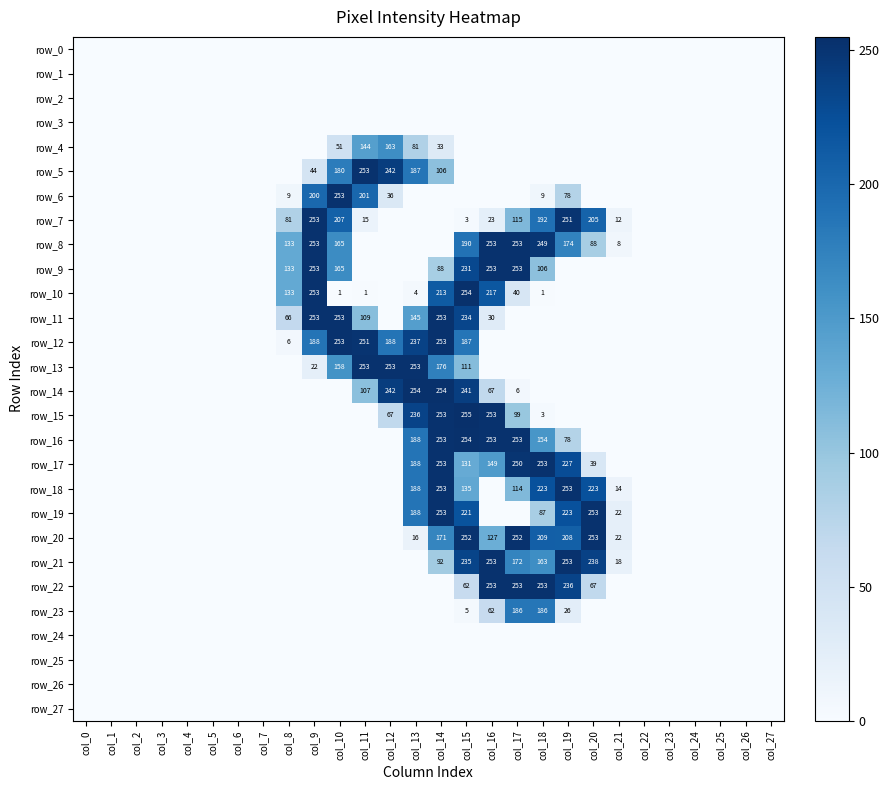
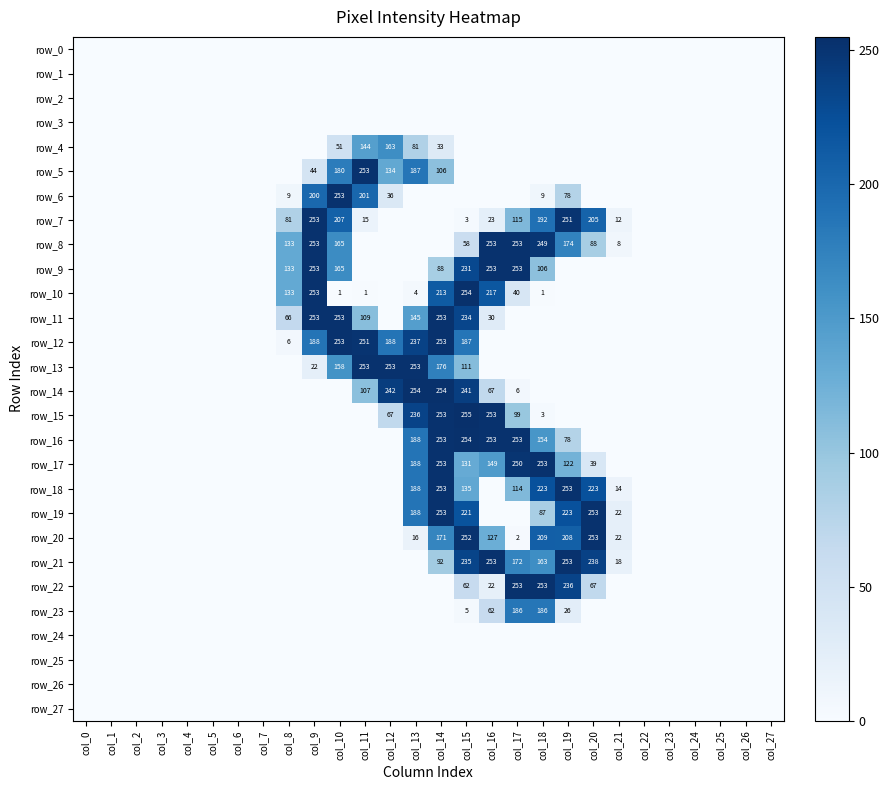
row_5, col_12: 242 -> 134
row_8, col_15: 190 -> 58
row_17, col_19: 227 -> 122
row_20, col_17: 252 -> 2
row_22, col_16: 253 -> 22
